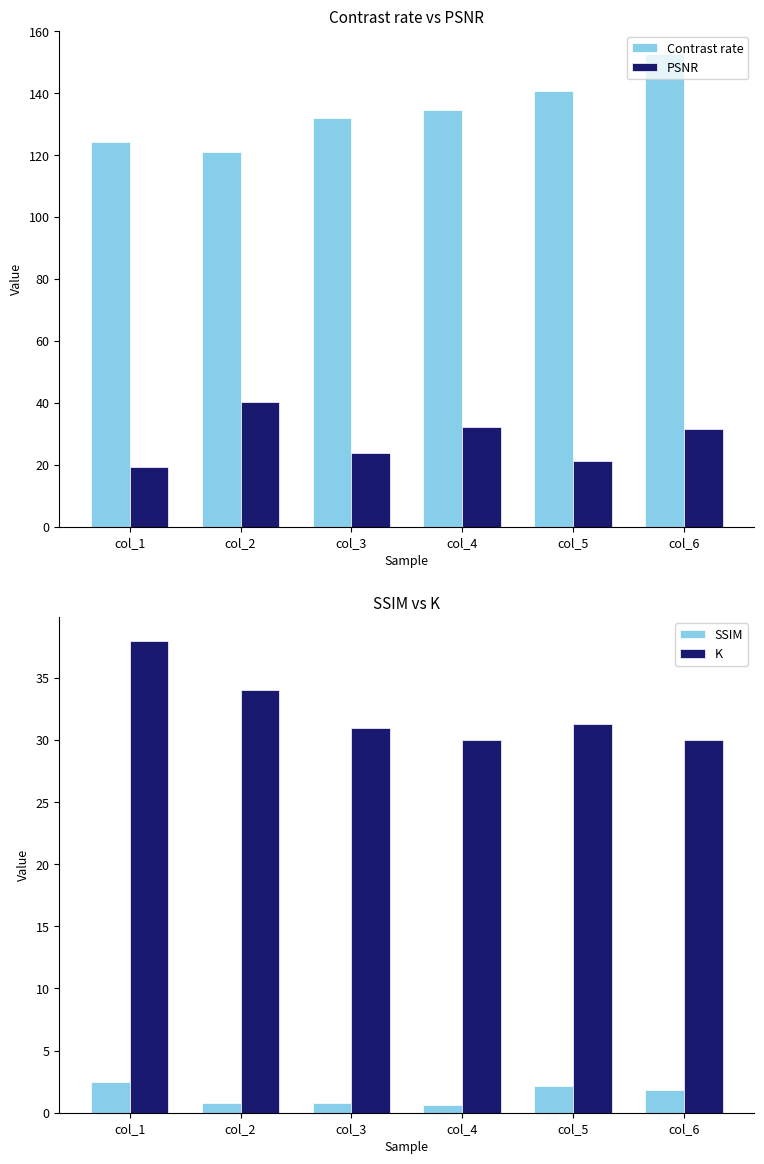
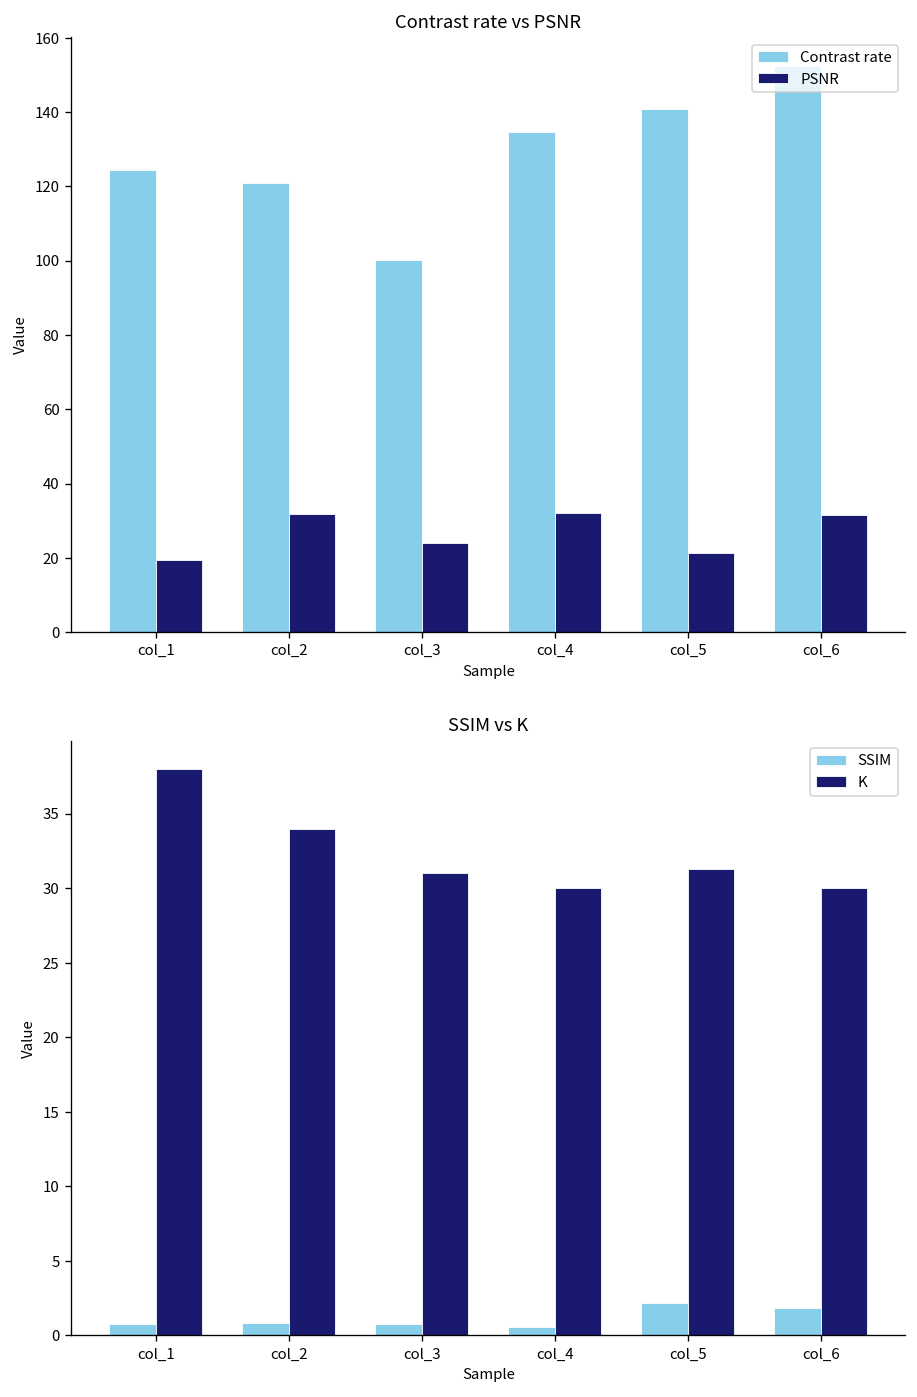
Contrast rate vs PSNR, PSNR, col_2: 40 -> 32
Contrast rate vs PSNR, Contrast rate, col_3: 132 -> 100
SSIM vs K, SSIM, col_1: 2.4 -> 0.8
